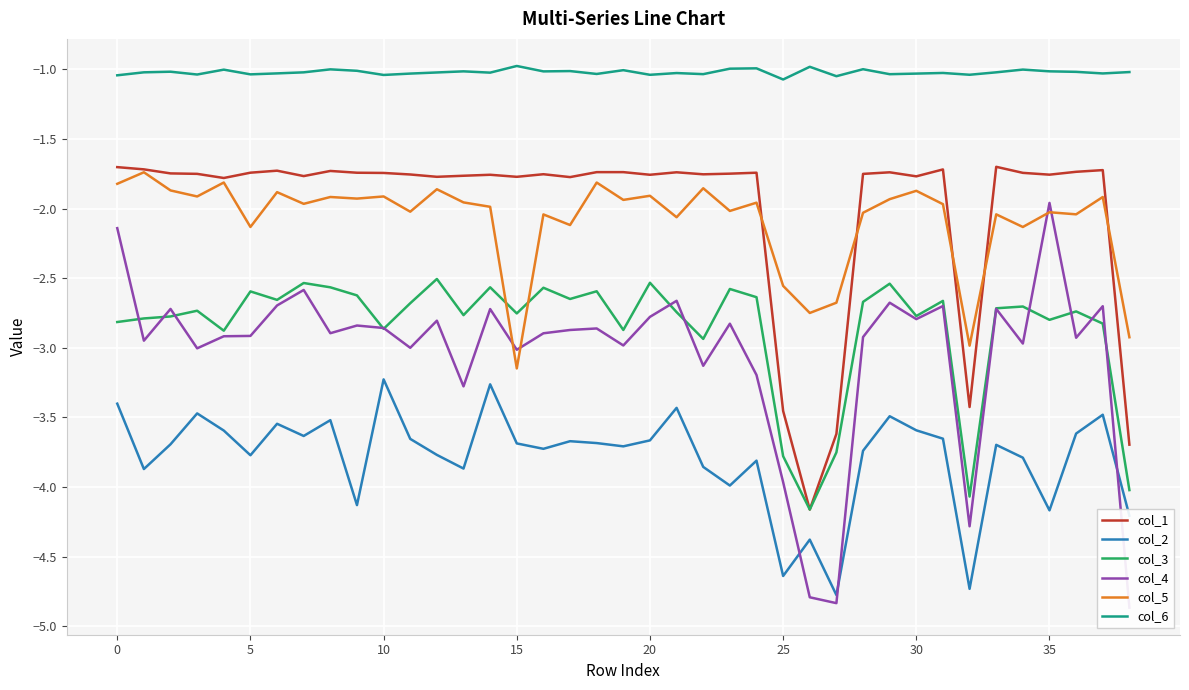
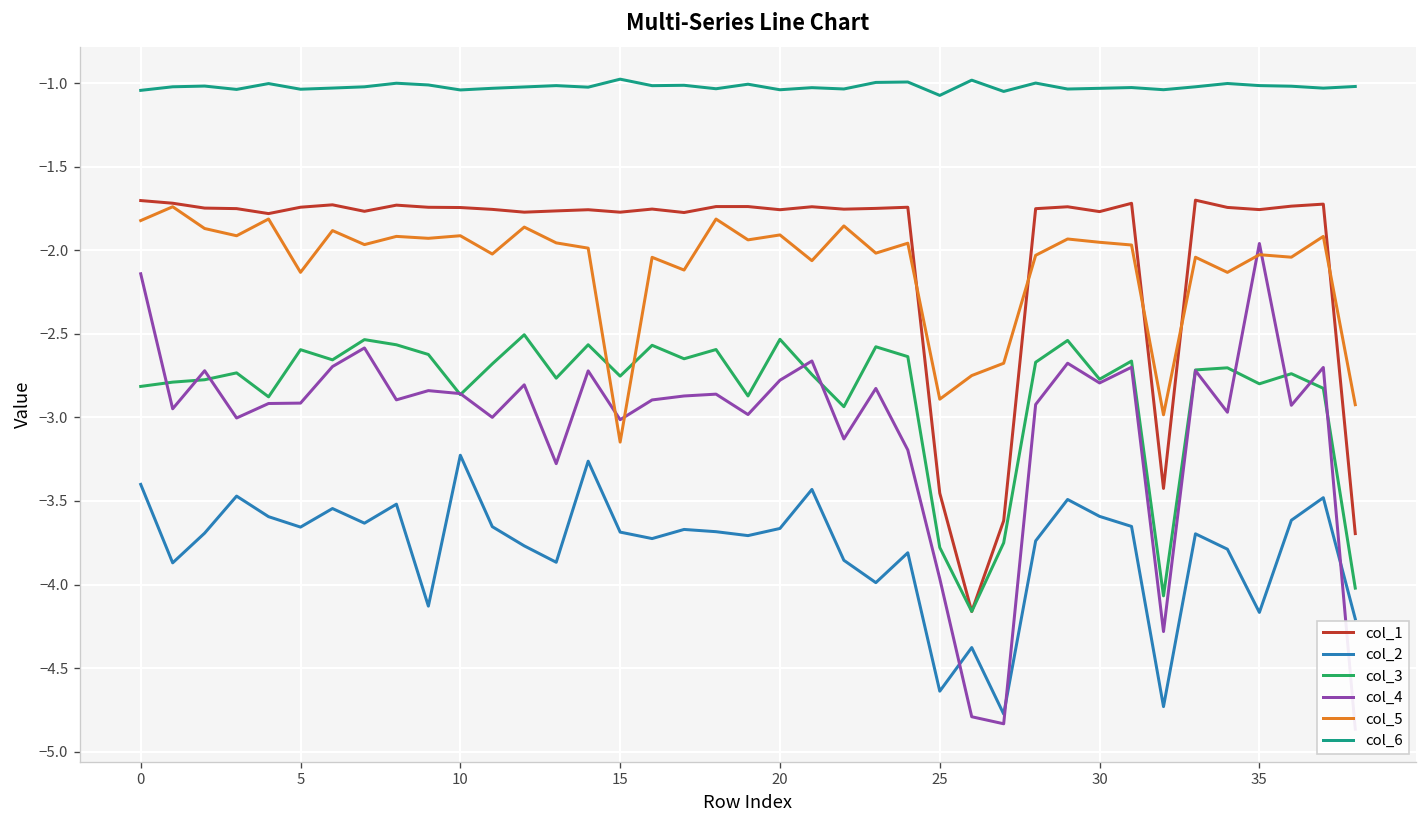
col_2, 5: -3.77 -> -3.66
col_5, 25: -2.56 -> -2.89
col_5, 30: -1.87 -> -1.95
